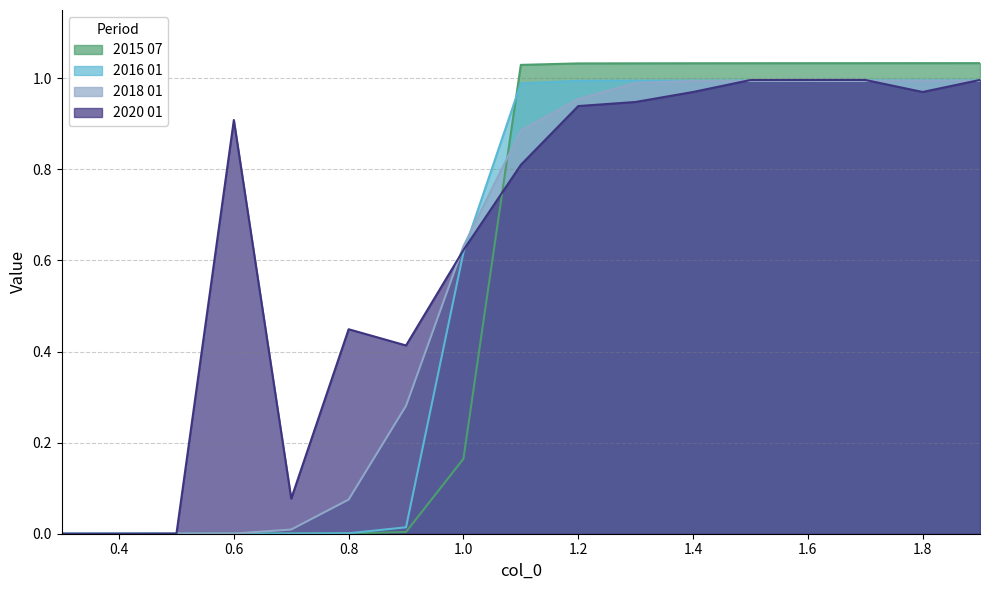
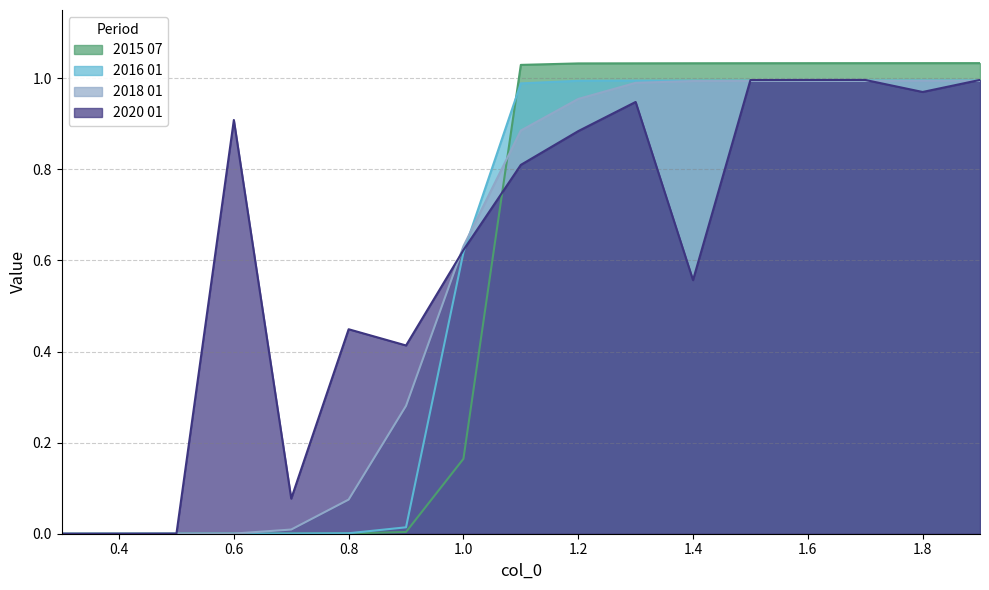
2020 01, 1.2: 0.94 -> 0.88
2020 01, 1.4: 0.97 -> 0.56
